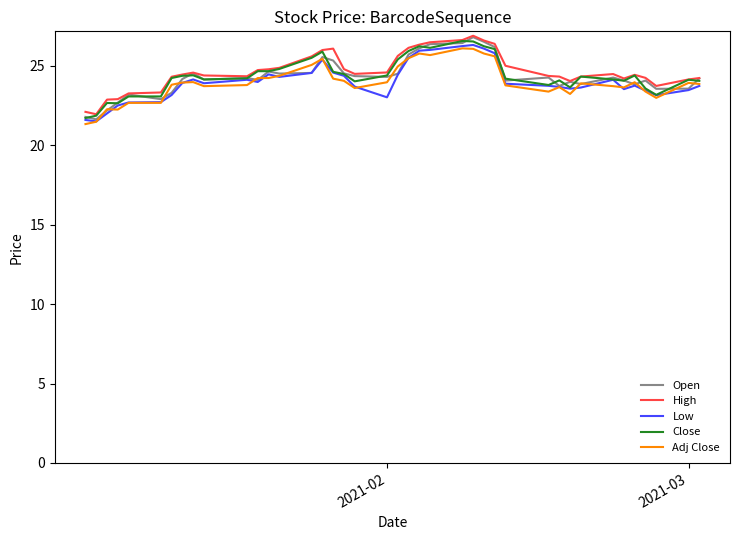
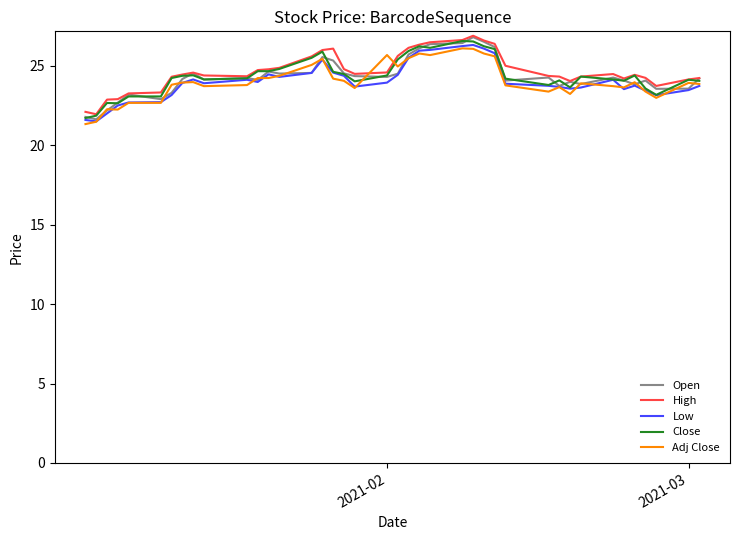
Low, 2021-02: 23.0 -> 23.9
Adj Close, 2021-02: 24.0 -> 25.7
